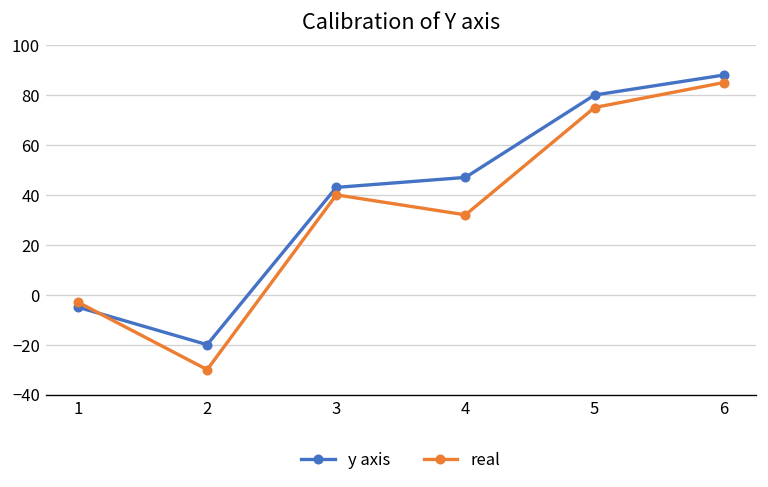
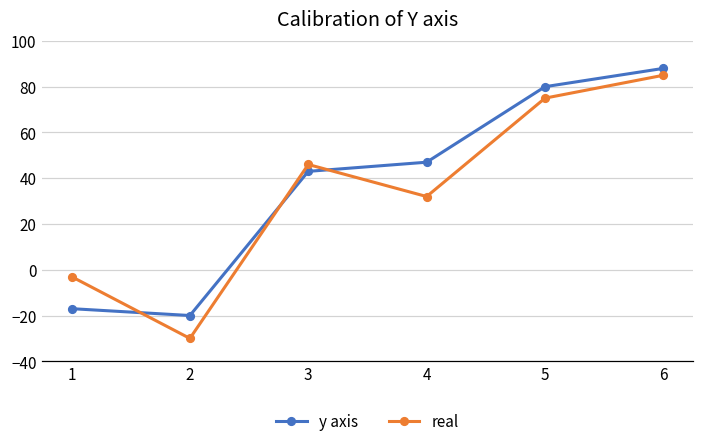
y axis, 1: -5 -> -17
real, 3: 40 -> 46
